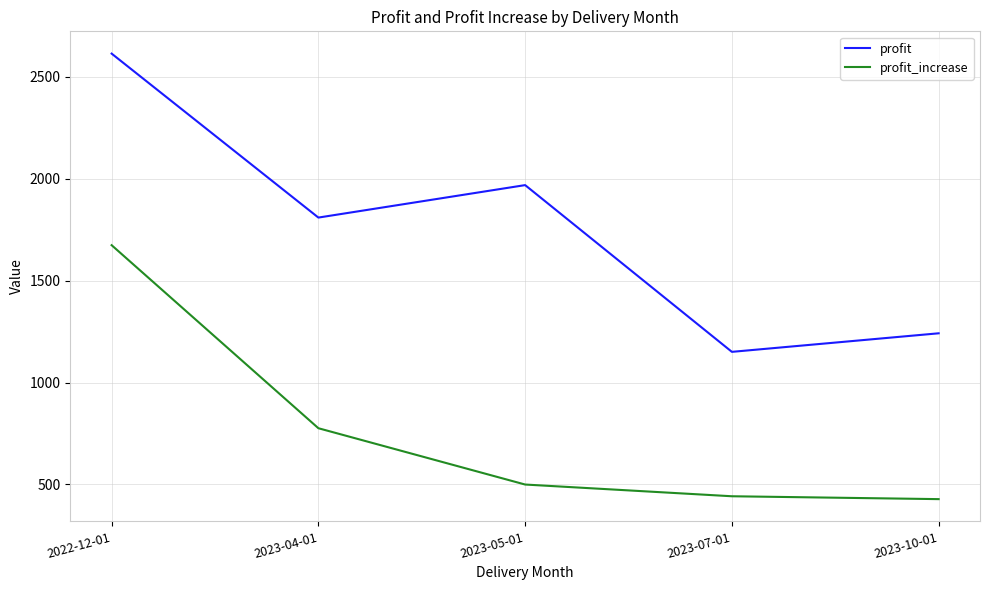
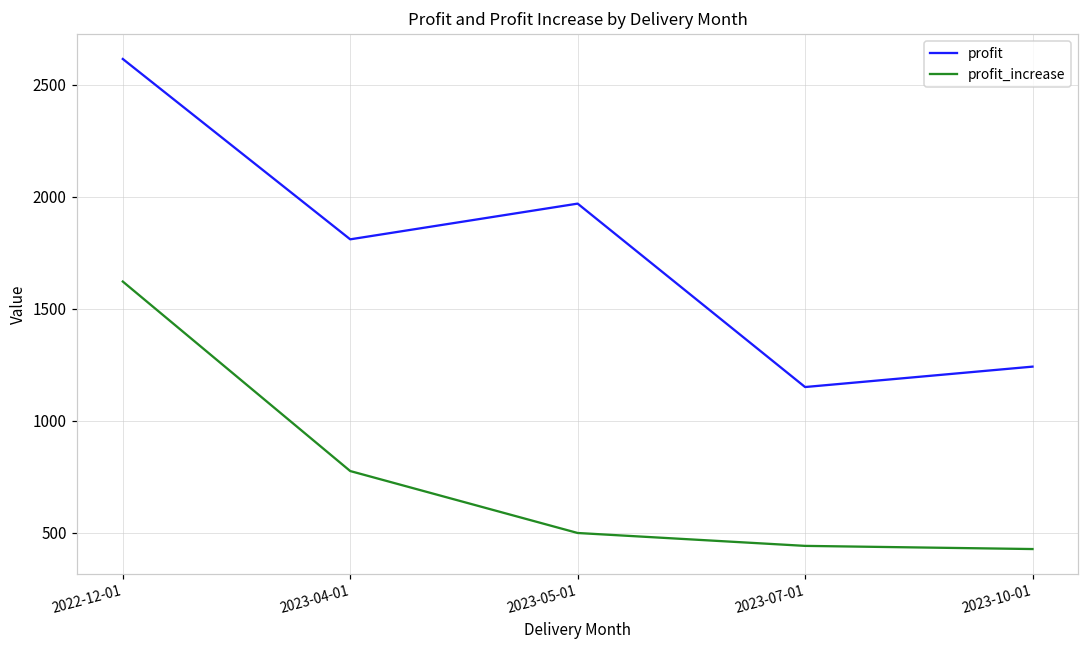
profit_increase, 2022-12-01: 1670 -> 1620
